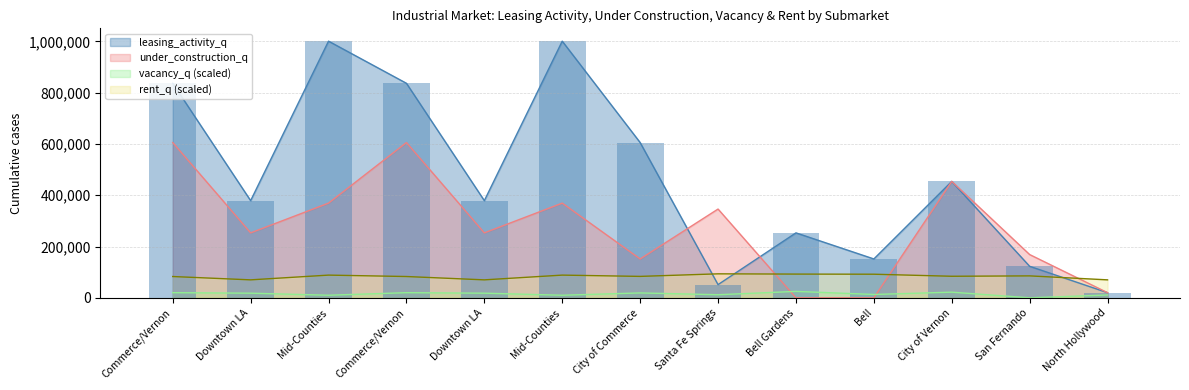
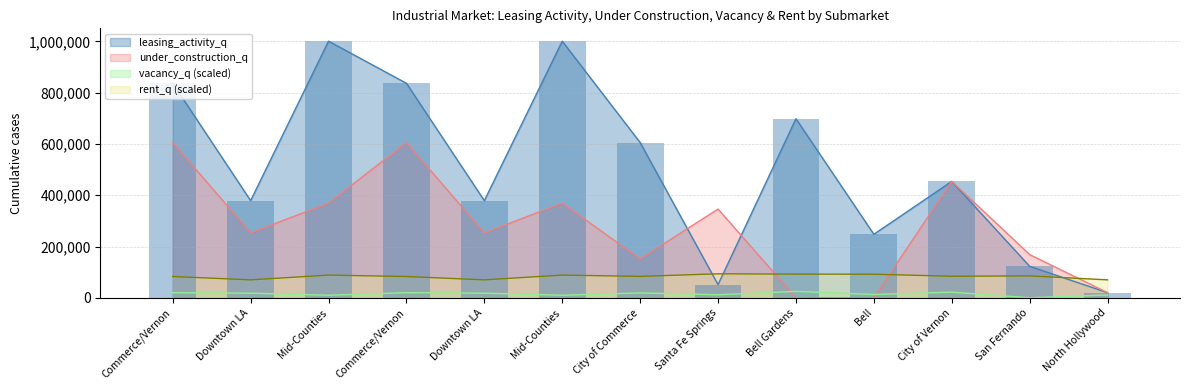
leasing_activity_q, Bell Gardens: 250,000 -> 700,000
leasing_activity_q, Bell: 150,000 -> 250,000
